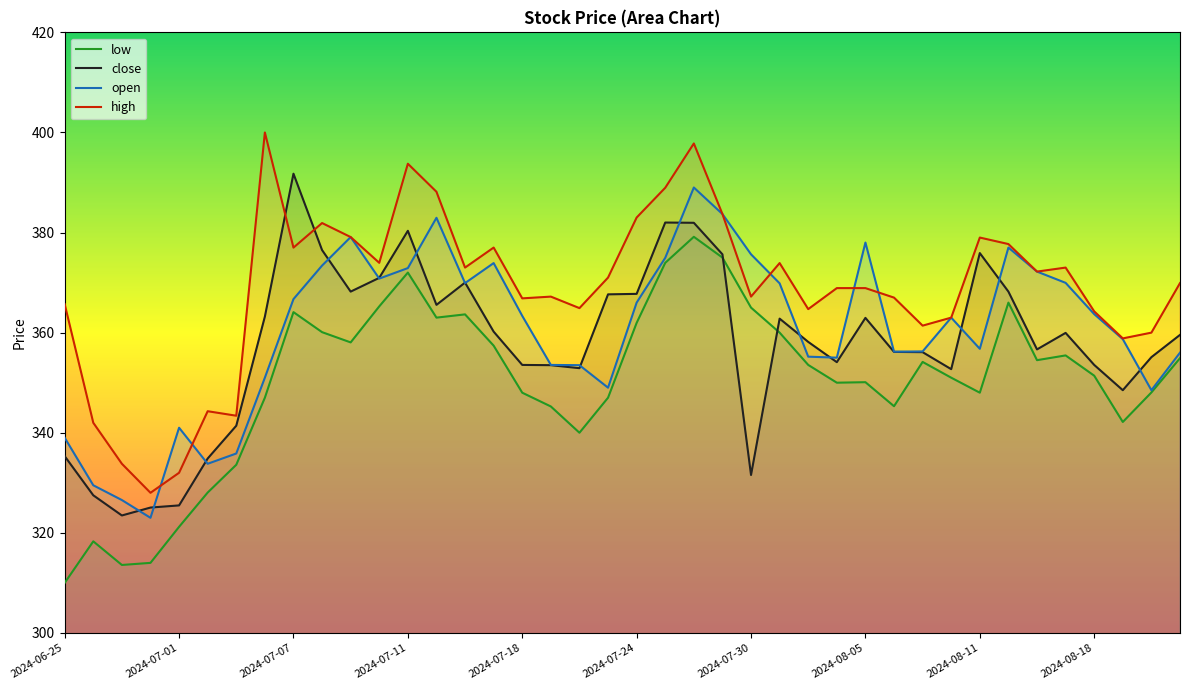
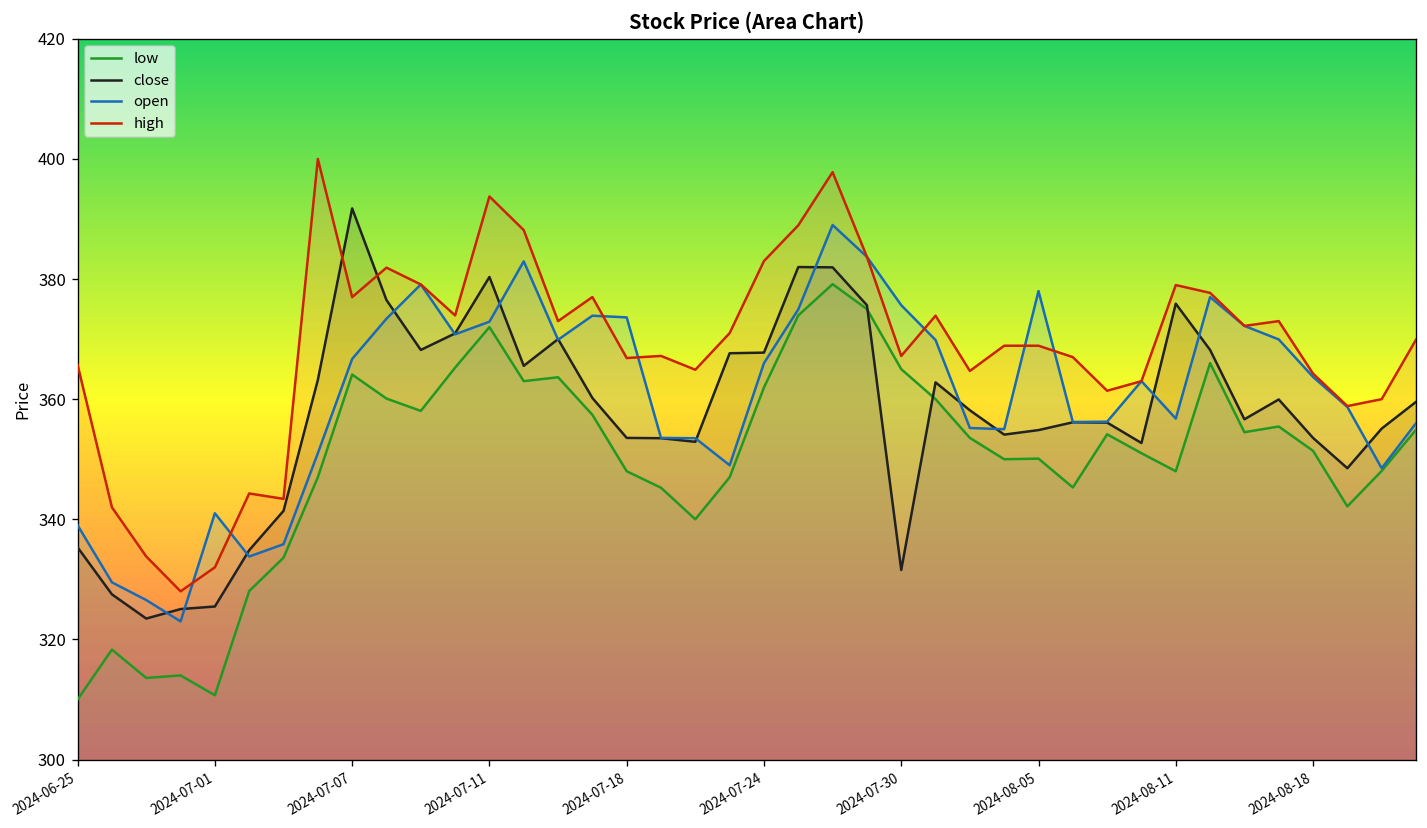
low, 2024-07-01: 321 -> 311
open, 2024-07-18: 363 -> 374
close, 2024-08-05: 363 -> 355
